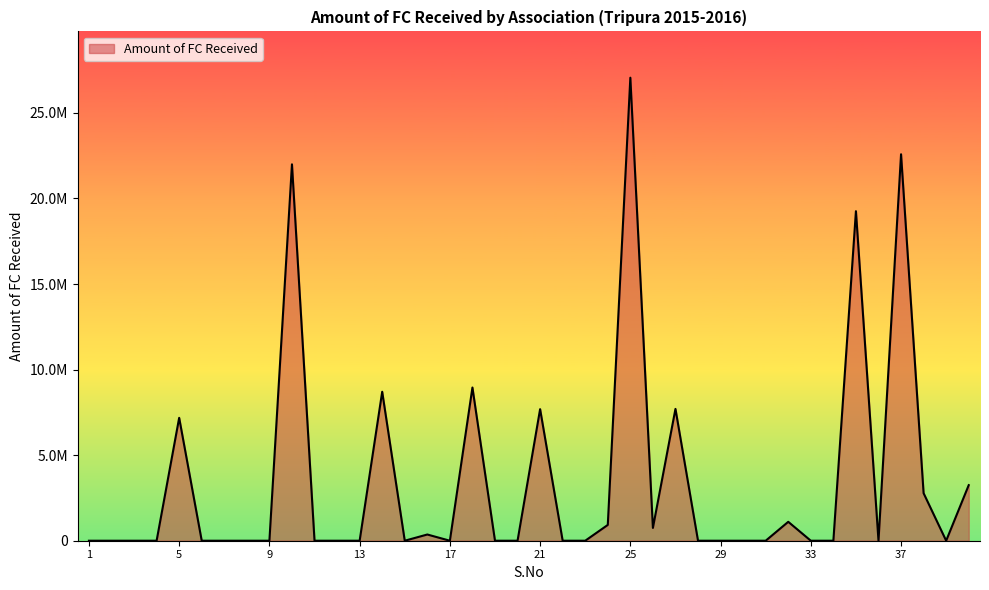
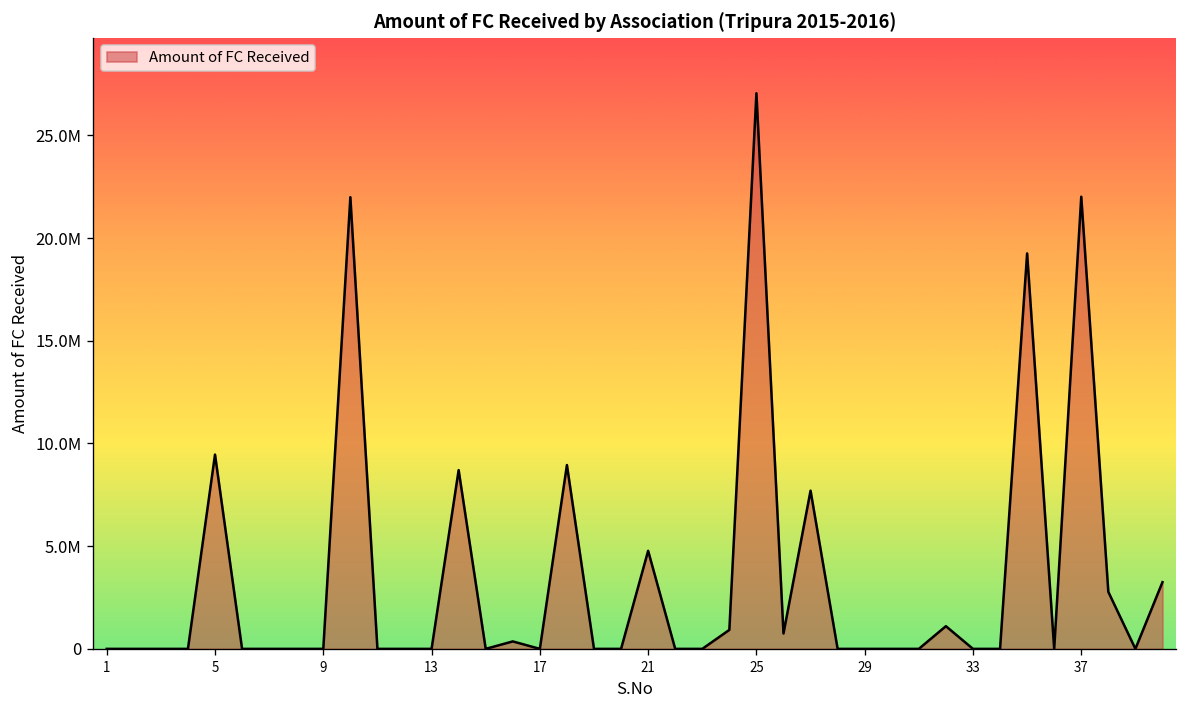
5: 7200000 -> 9500000
21: 7700000 -> 4800000
37: 22600000 -> 22000000
